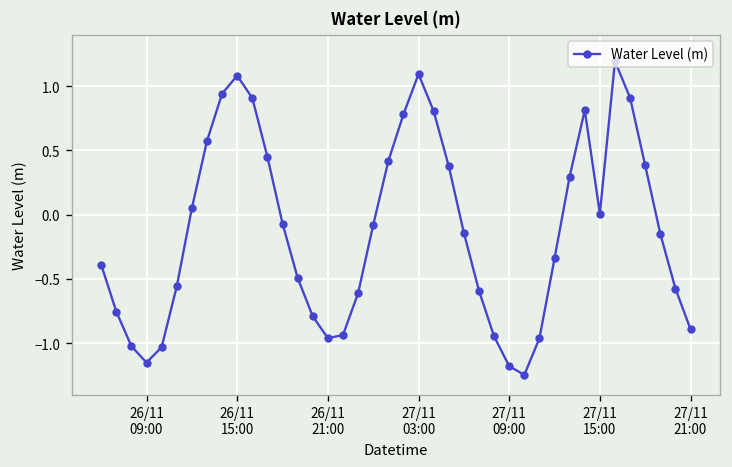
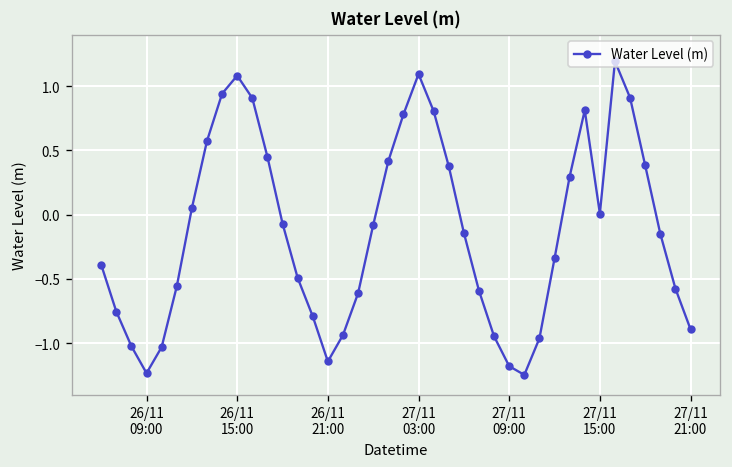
26/11 09:00: -1.15 -> -1.23
26/11 21:00: -0.96 -> -1.14
